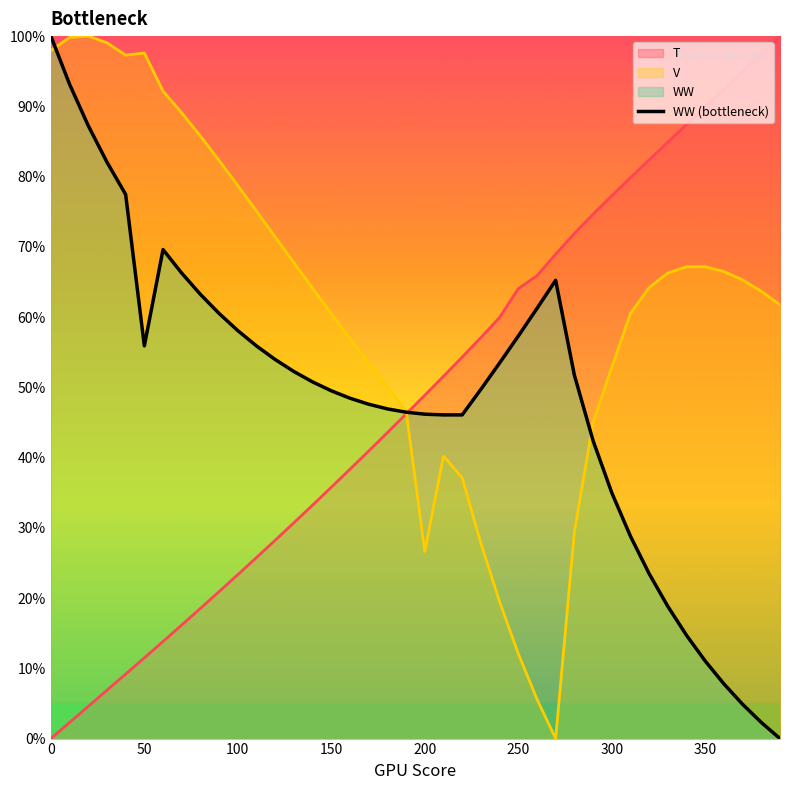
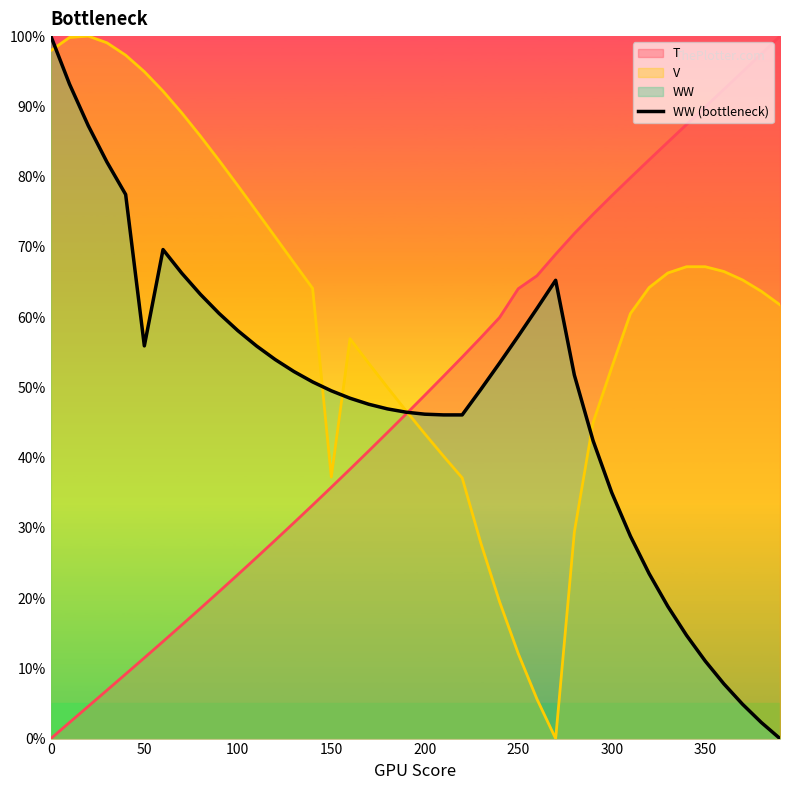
V, 50: 98% -> 95%
V, 150: 60% -> 37%
V, 200: 27% -> 43%
